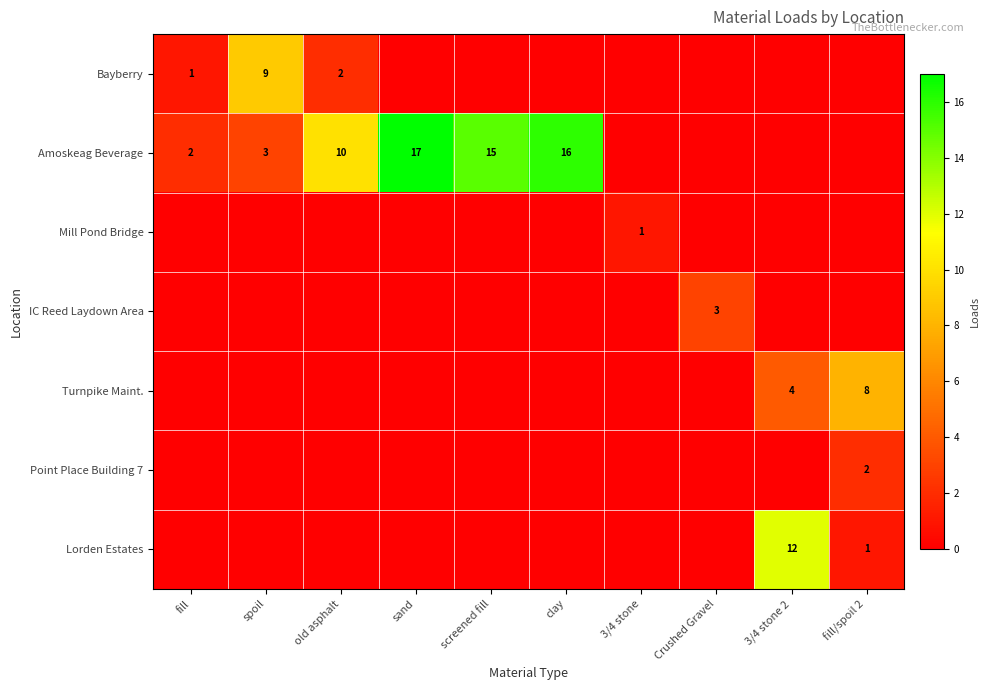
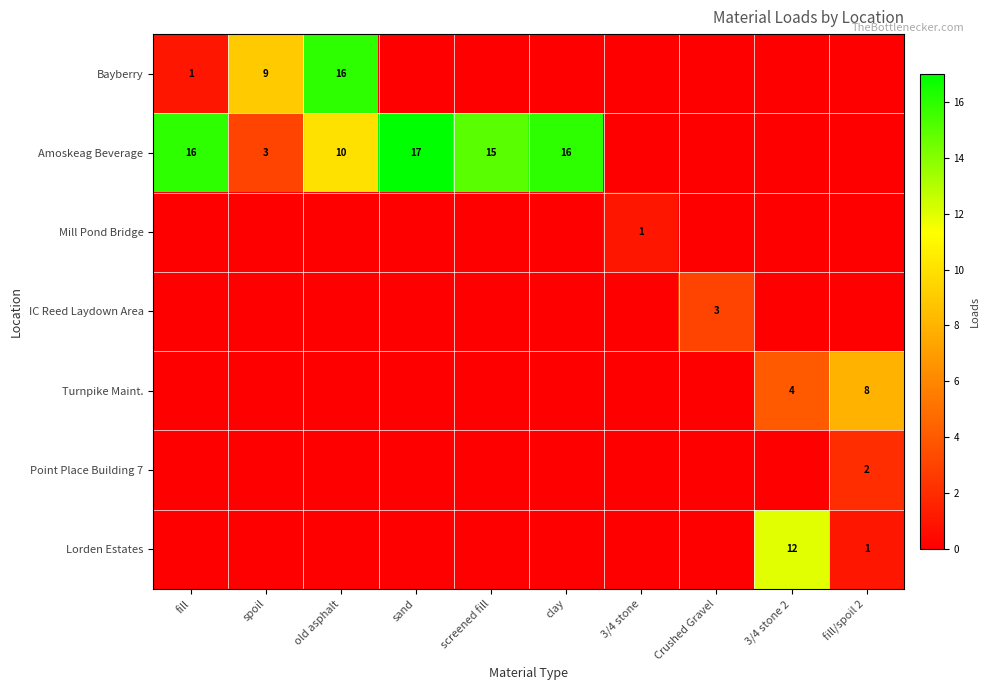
Bayberry, old asphalt: 2 -> 16
Amoskeag Beverage, fill: 2 -> 16
